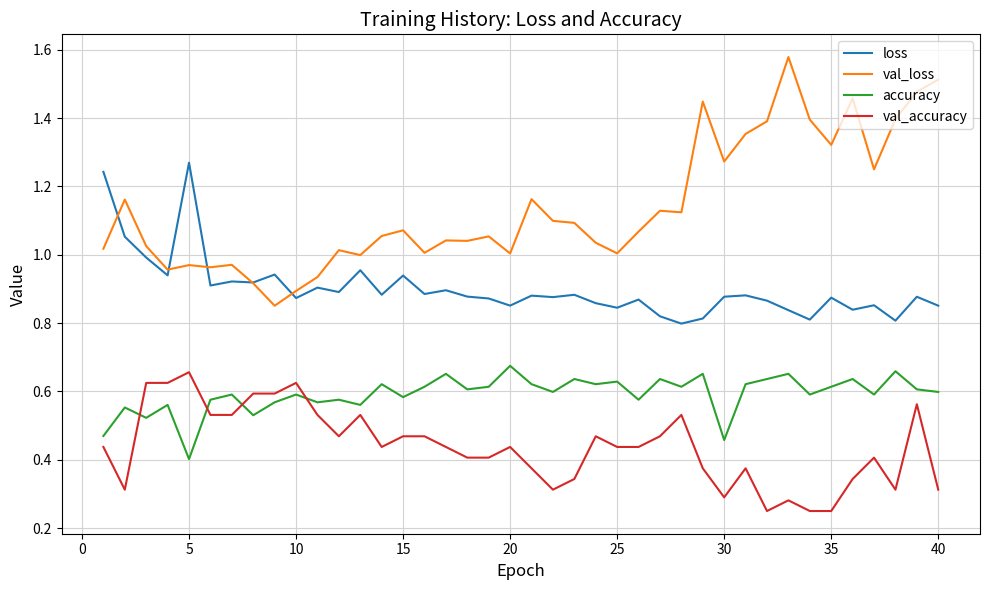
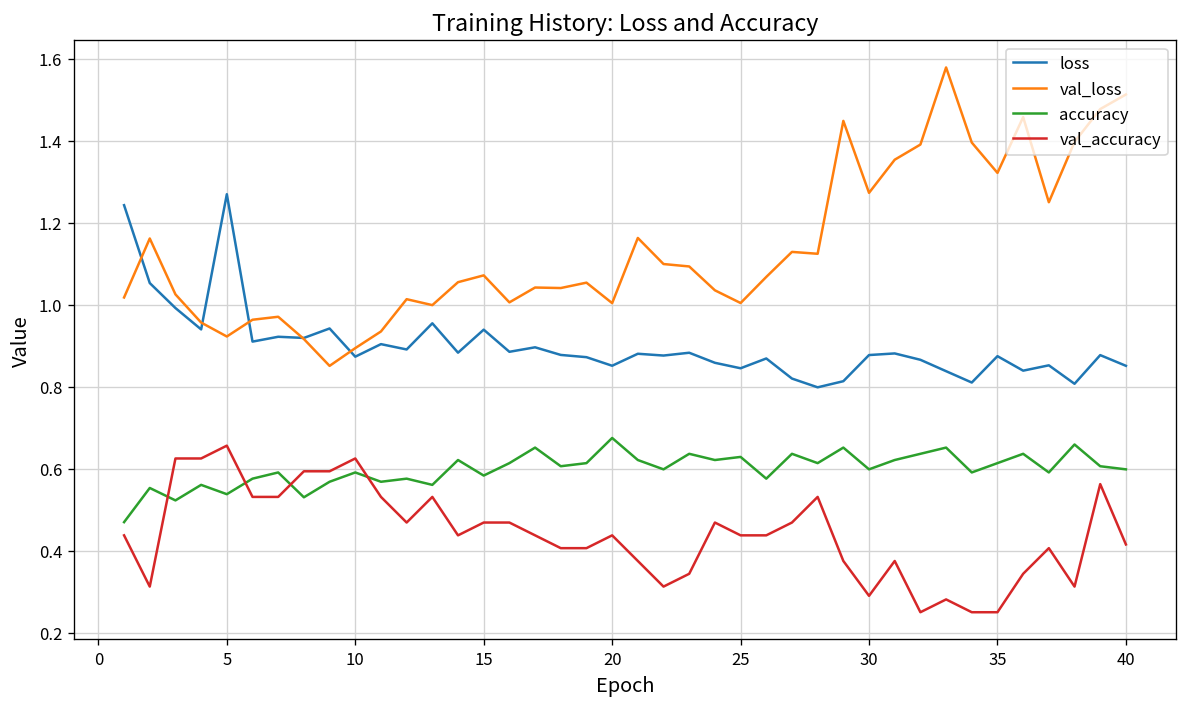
val_loss, 5: 0.97 -> 0.92
accuracy, 5: 0.40 -> 0.54
accuracy, 30: 0.46 -> 0.60
val_accuracy, 40: 0.31 -> 0.42
